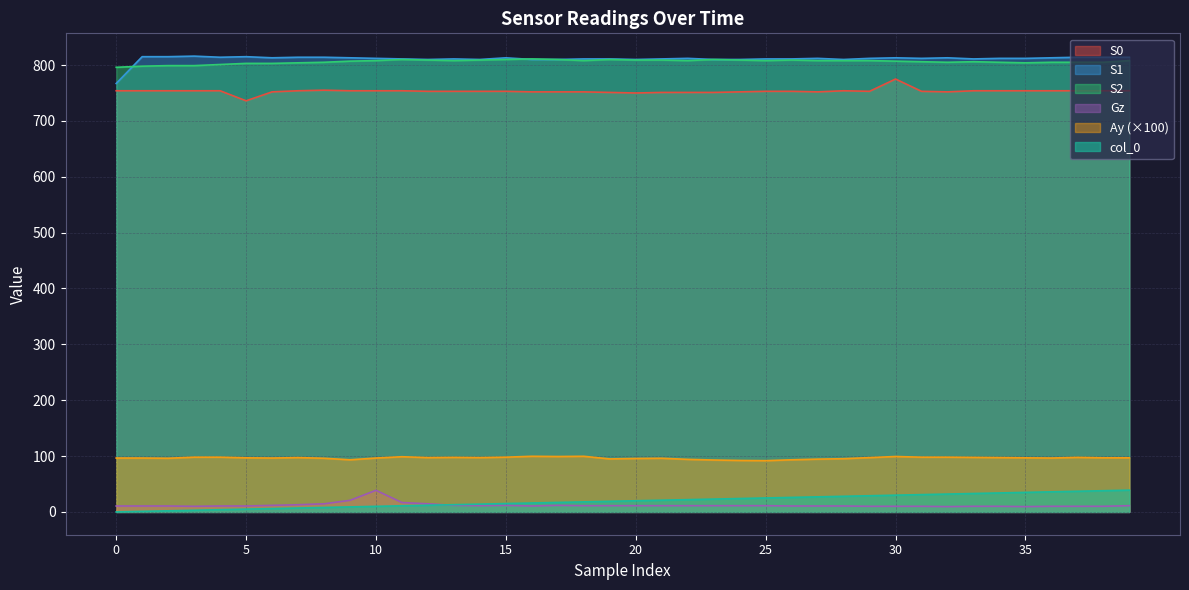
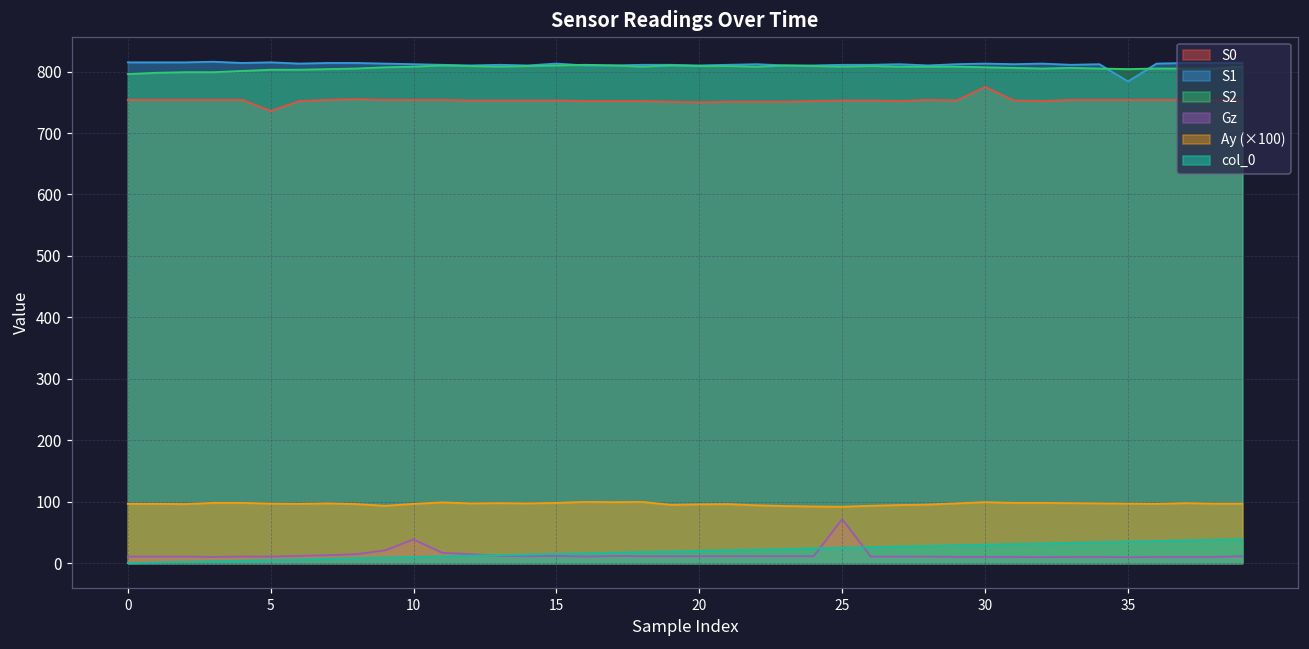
S1, 0: 770 -> 820
Gz, 25: 10 -> 70
S1, 35: 810 -> 780
